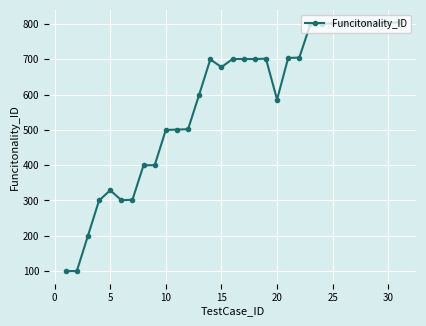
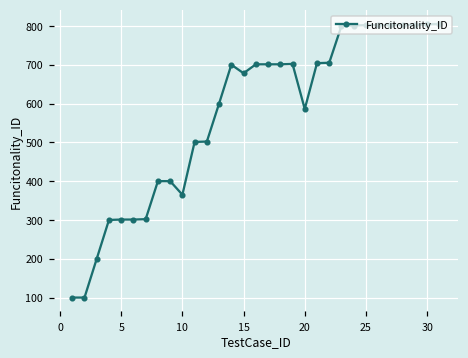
5: 330 -> 300
10: 500 -> 370
